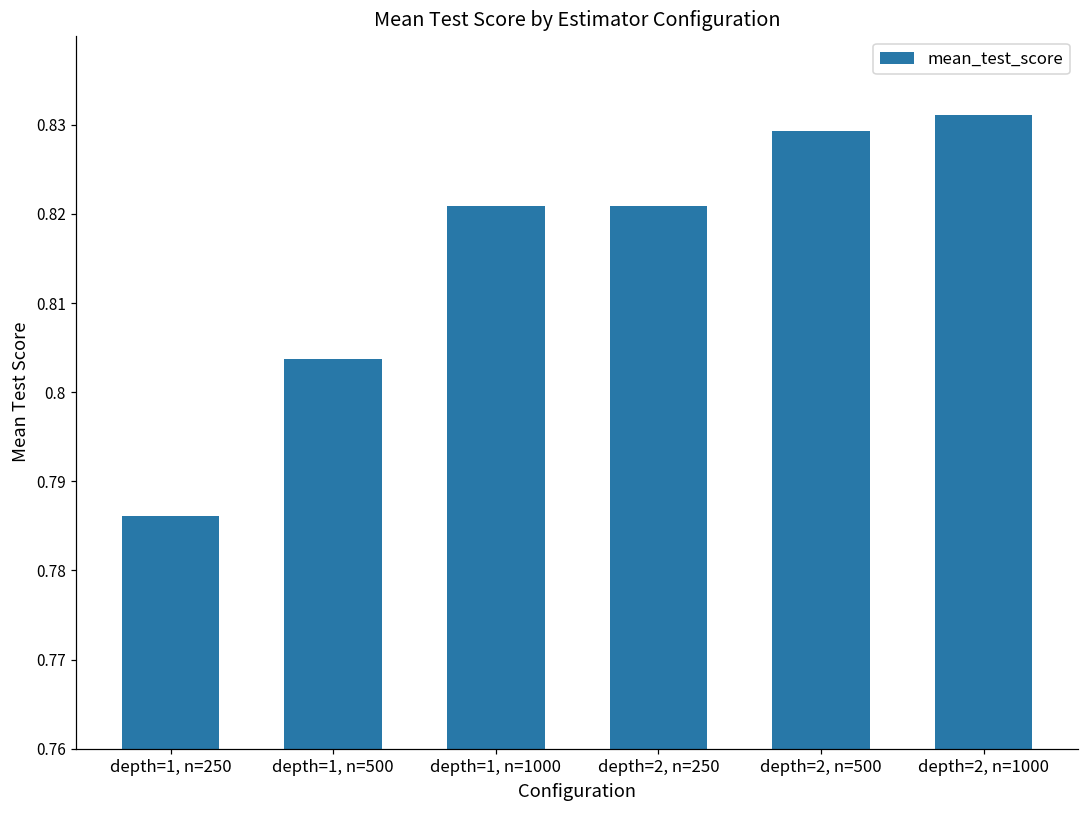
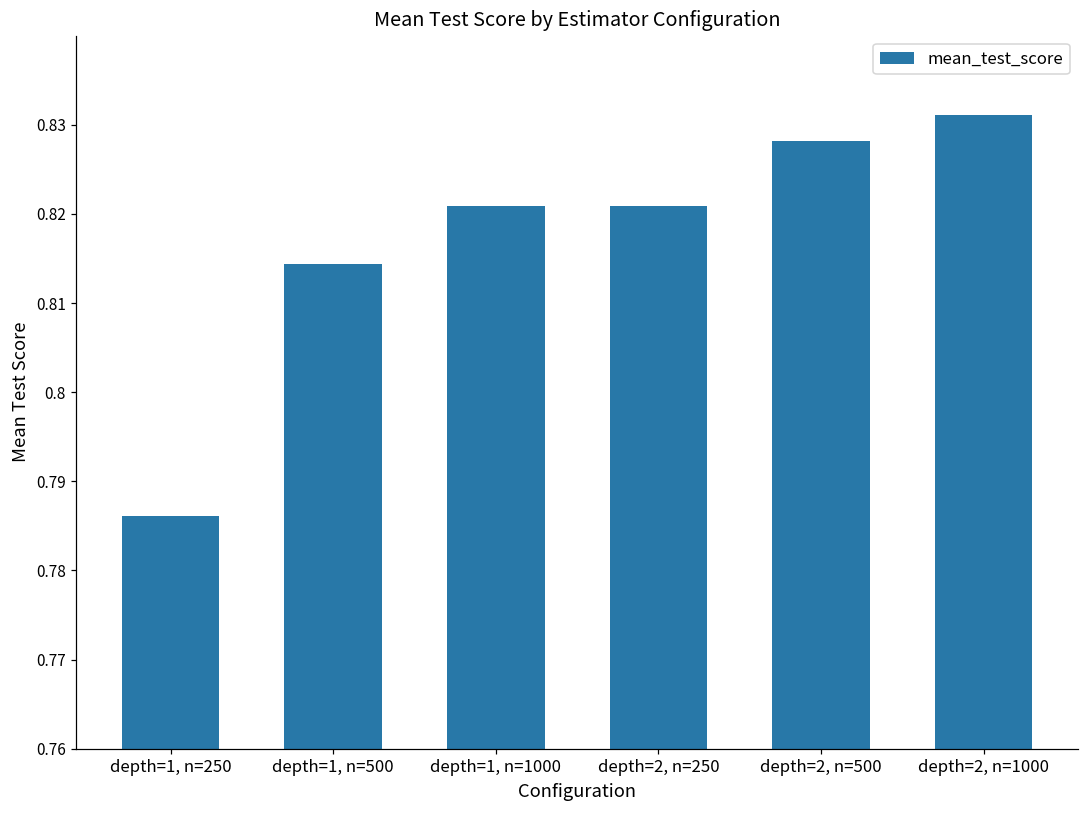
depth=1, n=500: 0.804 -> 0.814
depth=2, n=500: 0.829 -> 0.828
